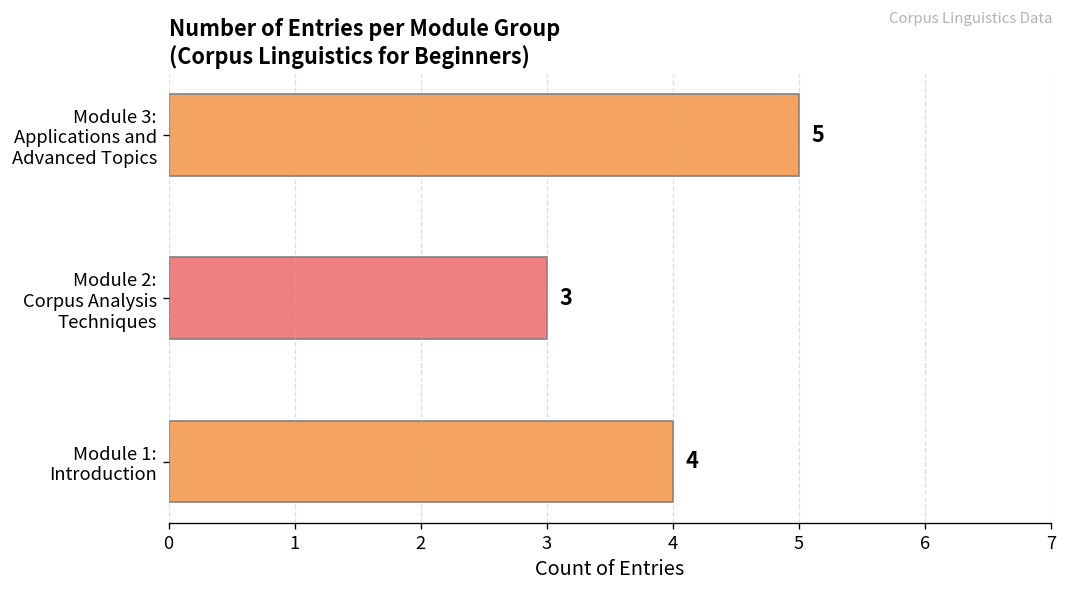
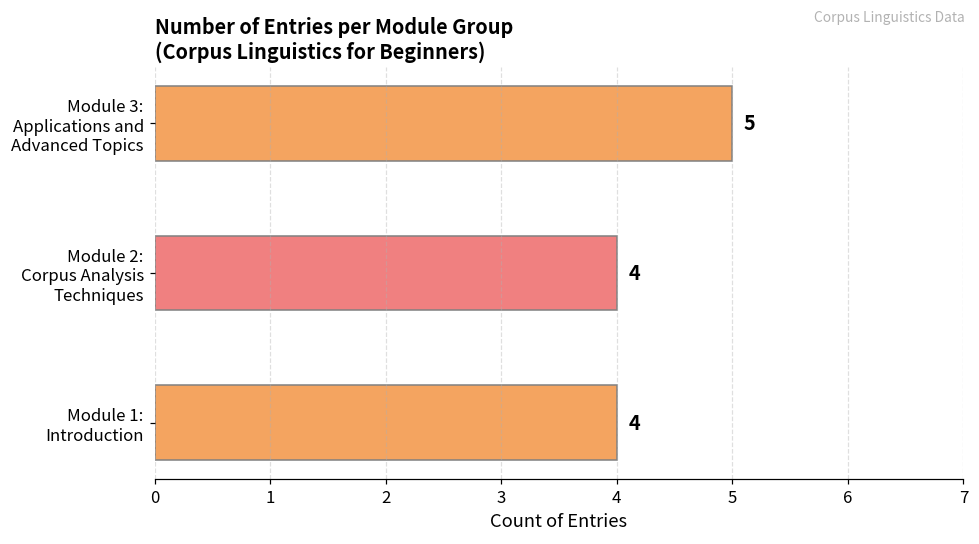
Module 2: Corpus Analysis Techniques: 3 -> 4
